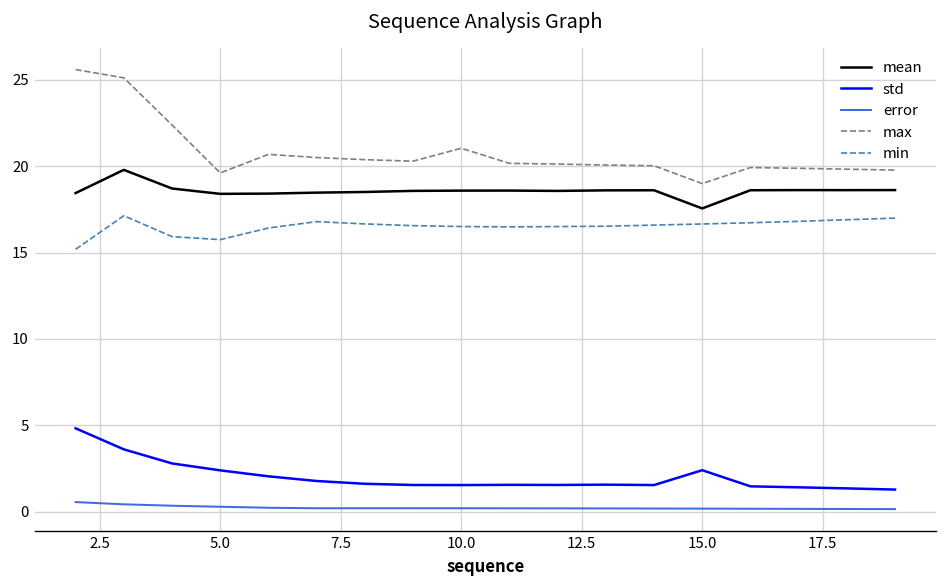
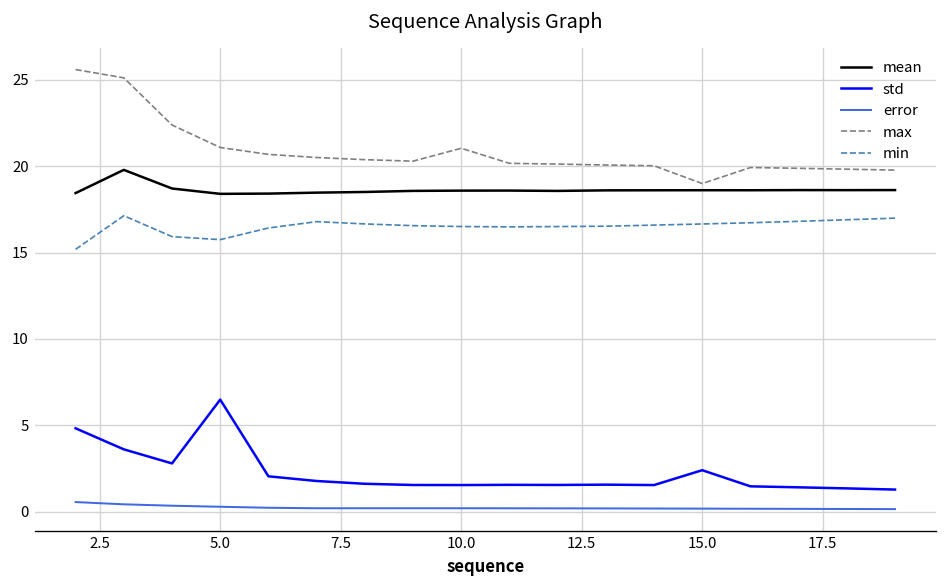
std, 5.0: 2.4 -> 6.5
max, 5.0: 19.6 -> 21.1
mean, 15.0: 17.6 -> 18.6
